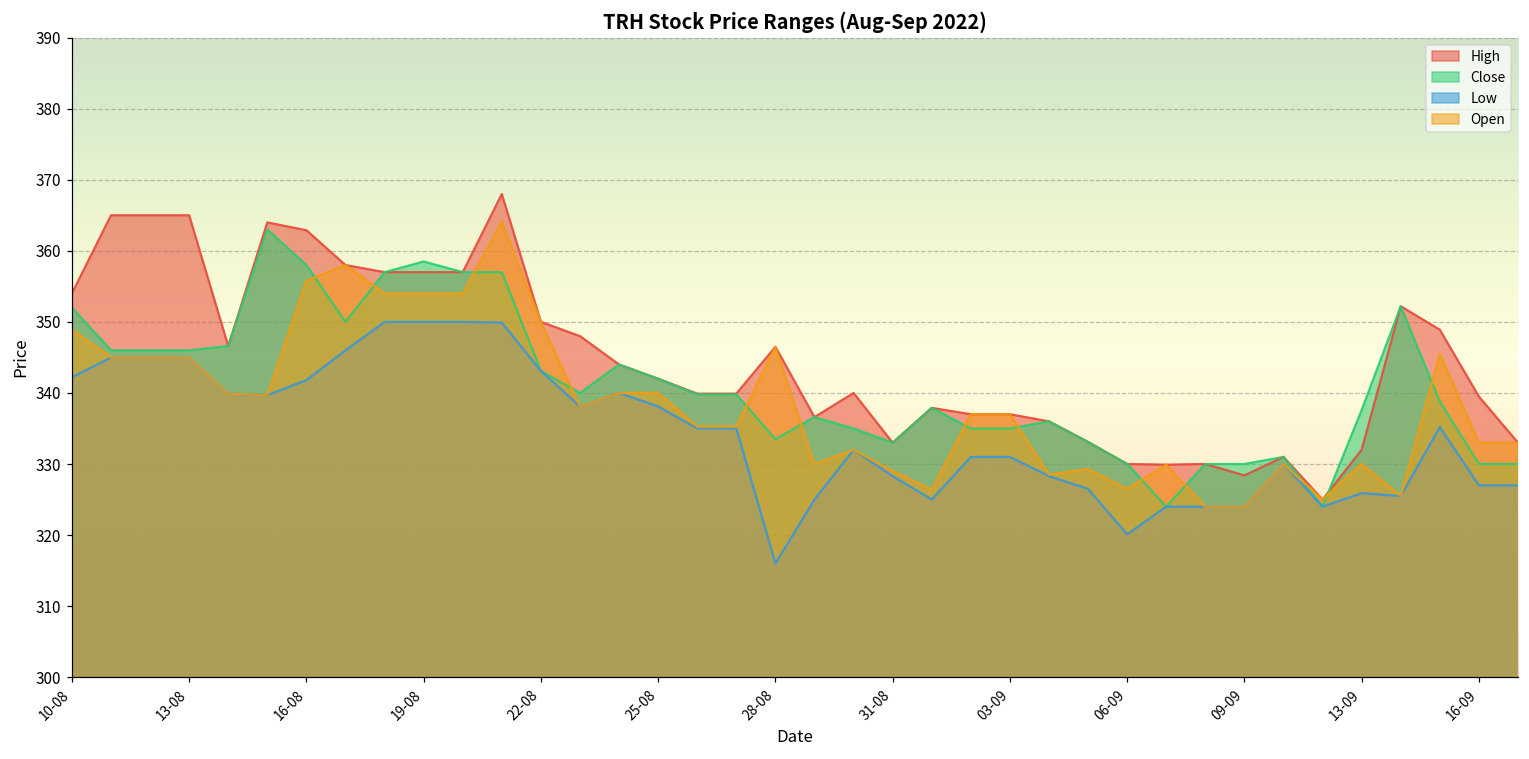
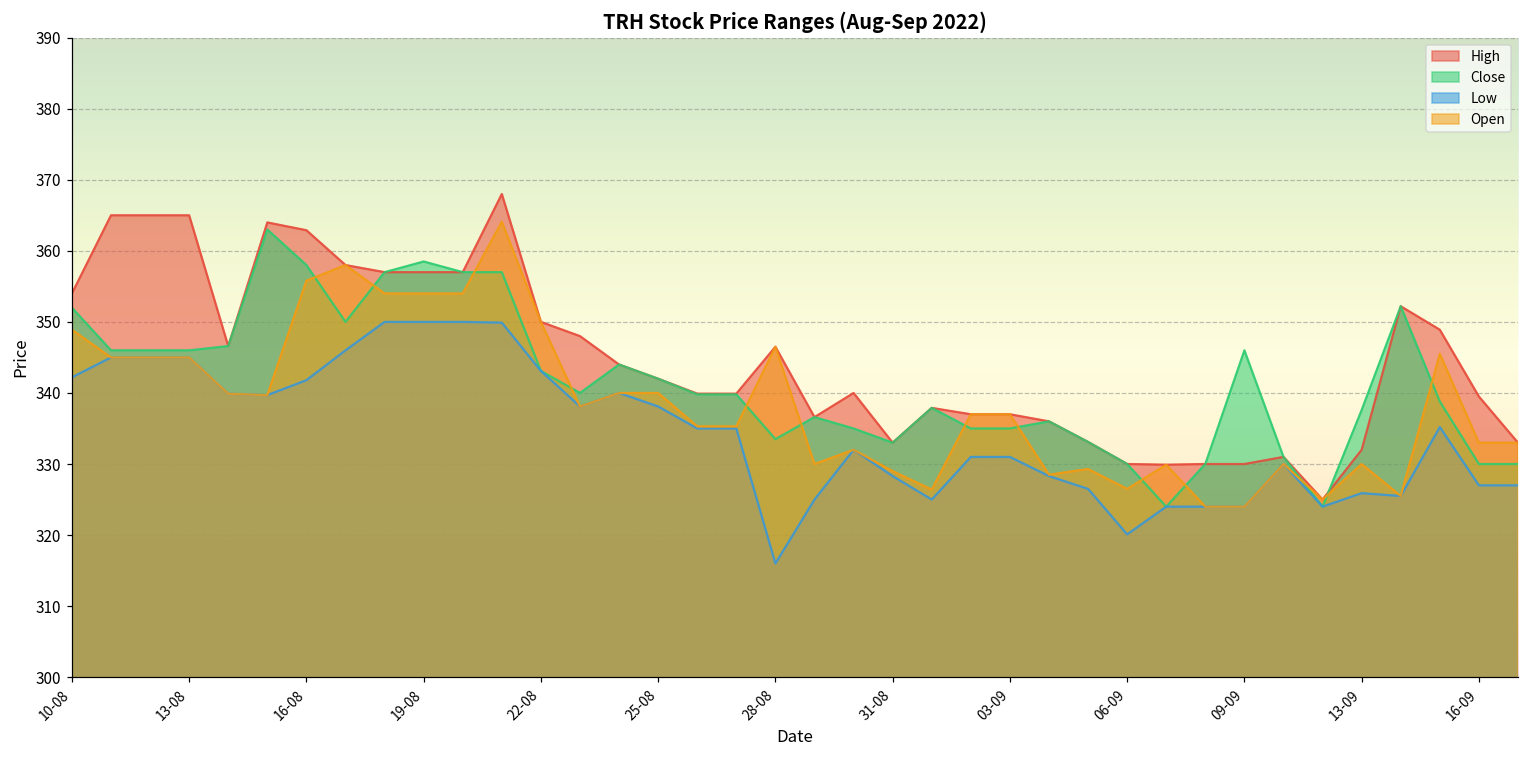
High, 09-09: 328 -> 330
Close, 09-09: 330 -> 346
